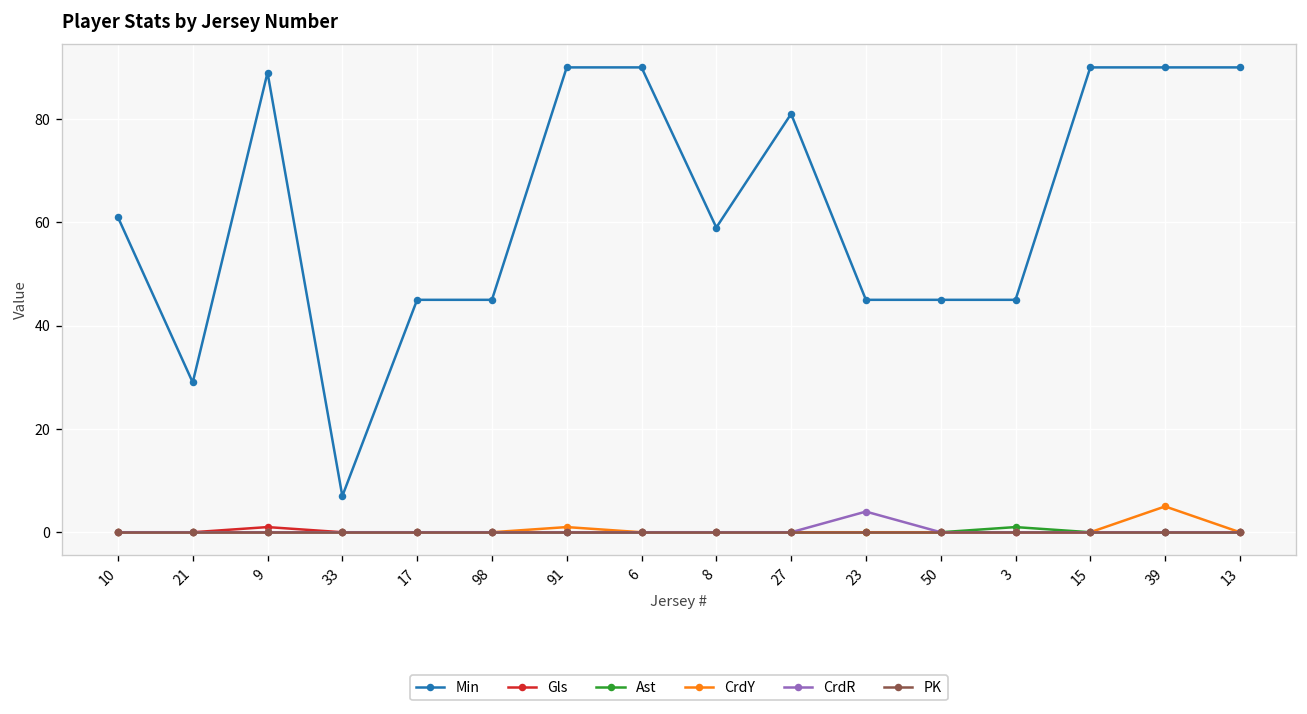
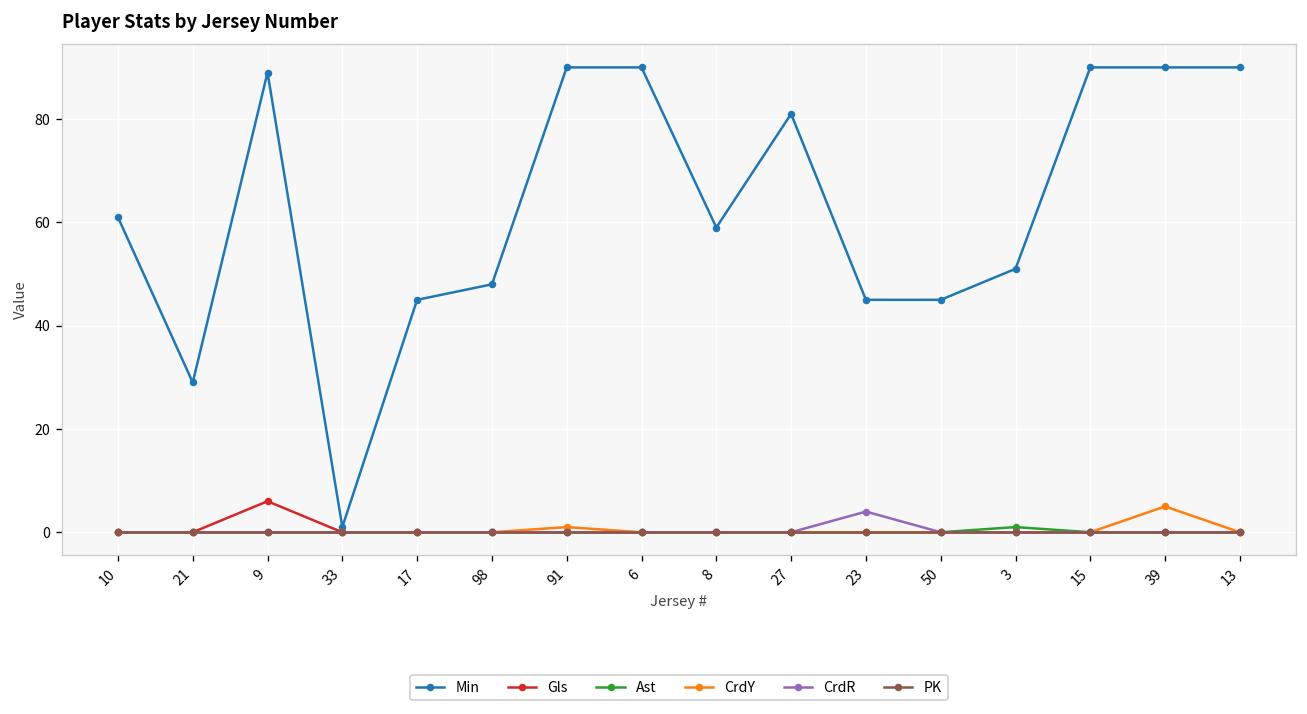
Gls, 9: 1 -> 6
Min, 33: 7 -> 1
Min, 98: 45 -> 48
Min, 3: 45 -> 51
